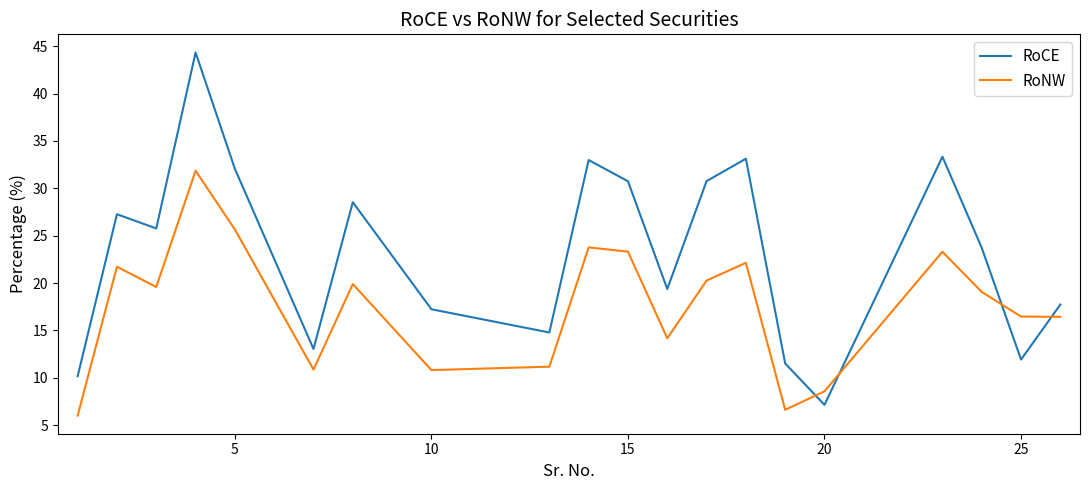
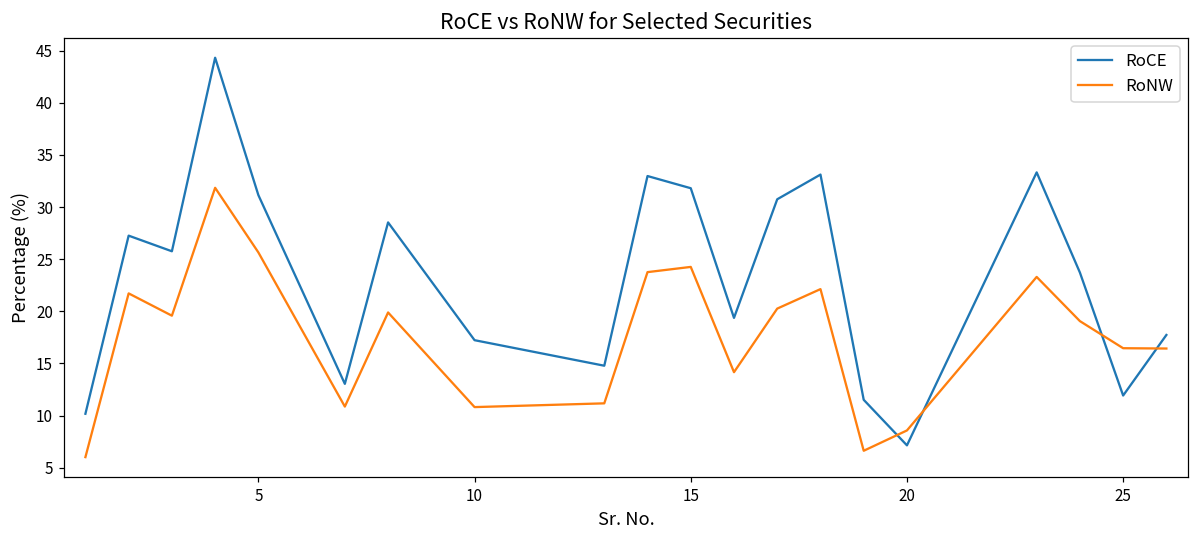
RoCE, 5: 32 -> 31
RoCE, 15: 31 -> 32
RoNW, 15: 23 -> 24
